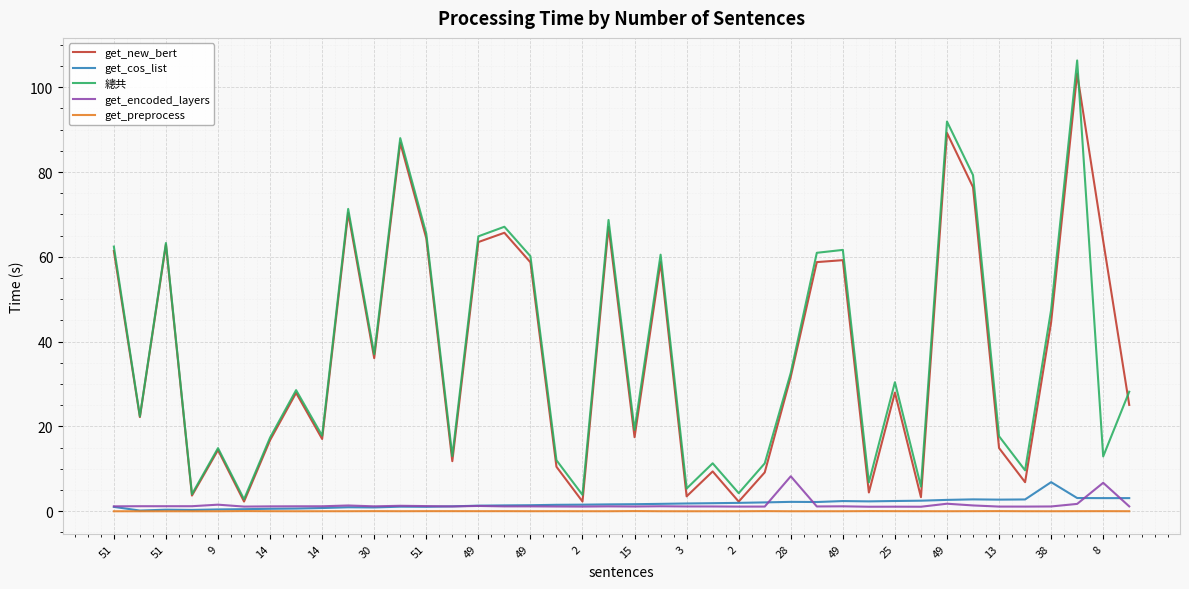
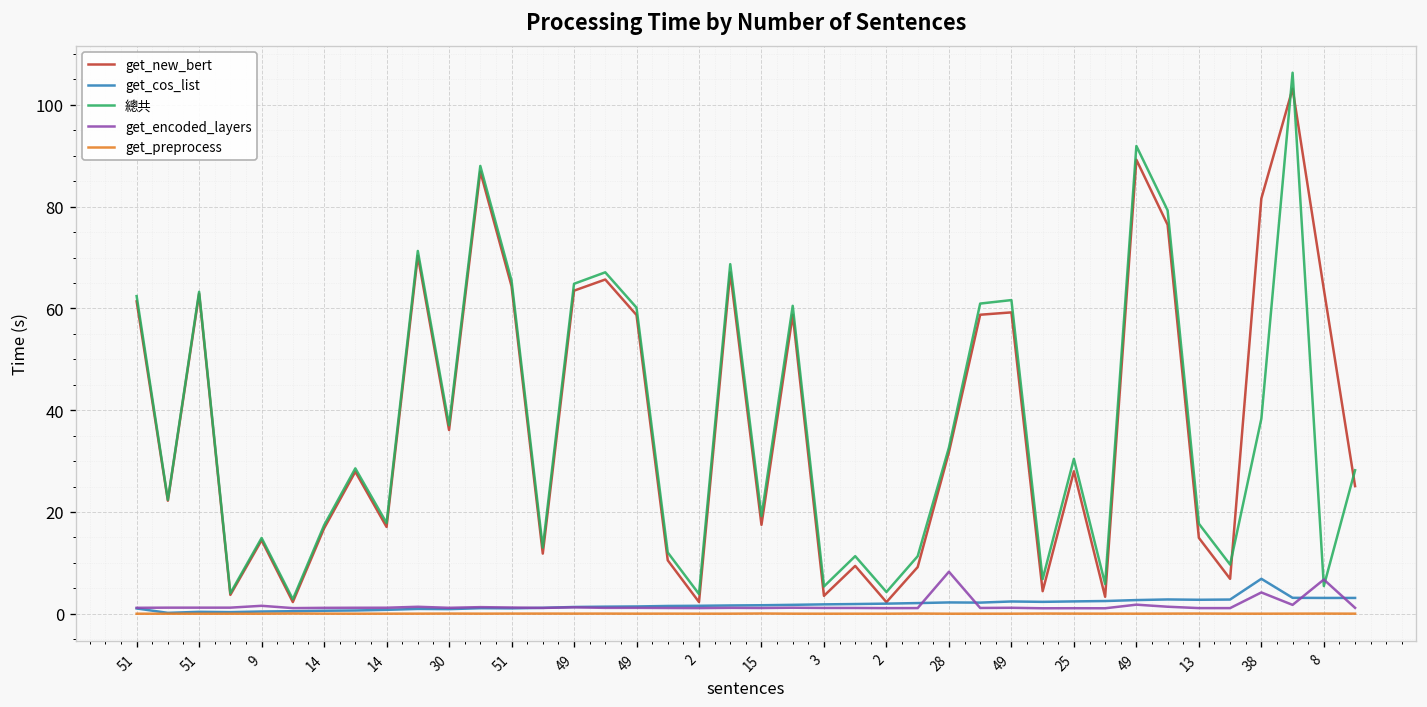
get_new_bert, 38: 45 -> 82
總共, 38: 47 -> 38
get_encoded_layers, 38: 1 -> 4
總共, 8: 13 -> 5
